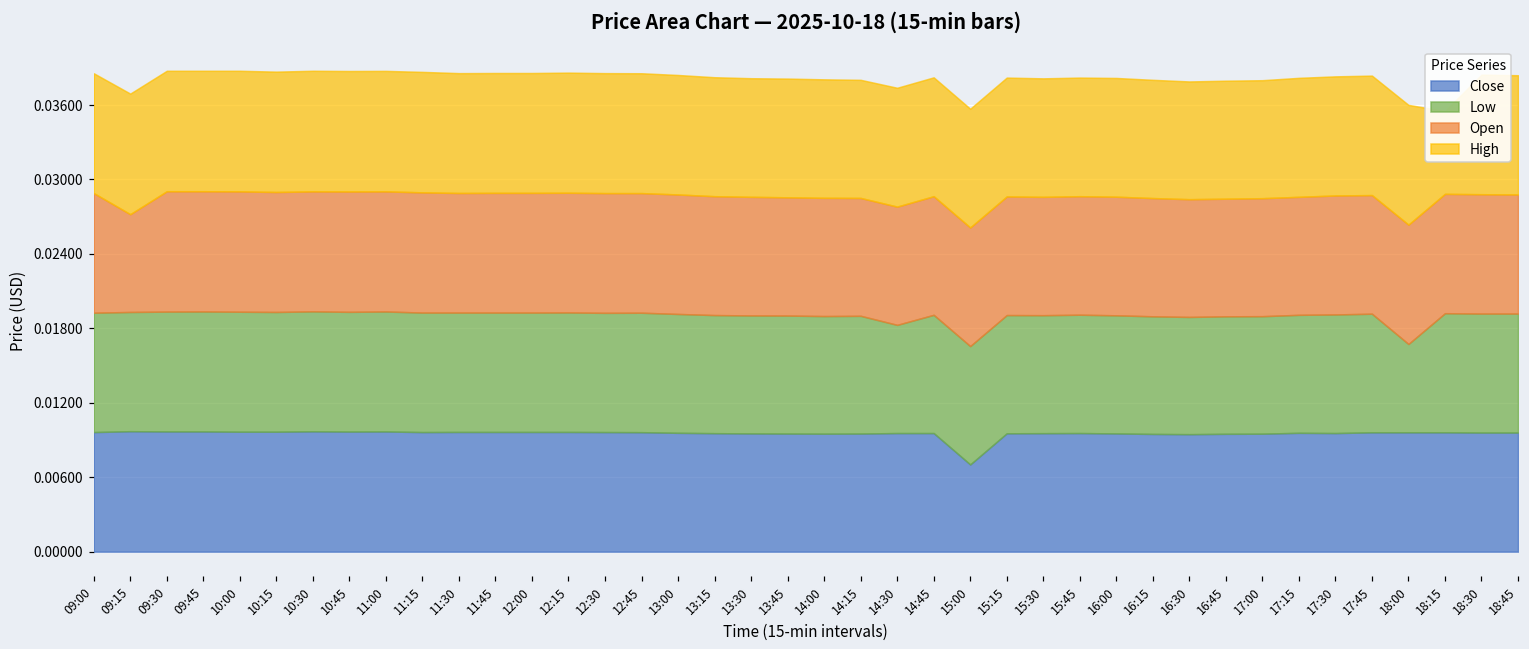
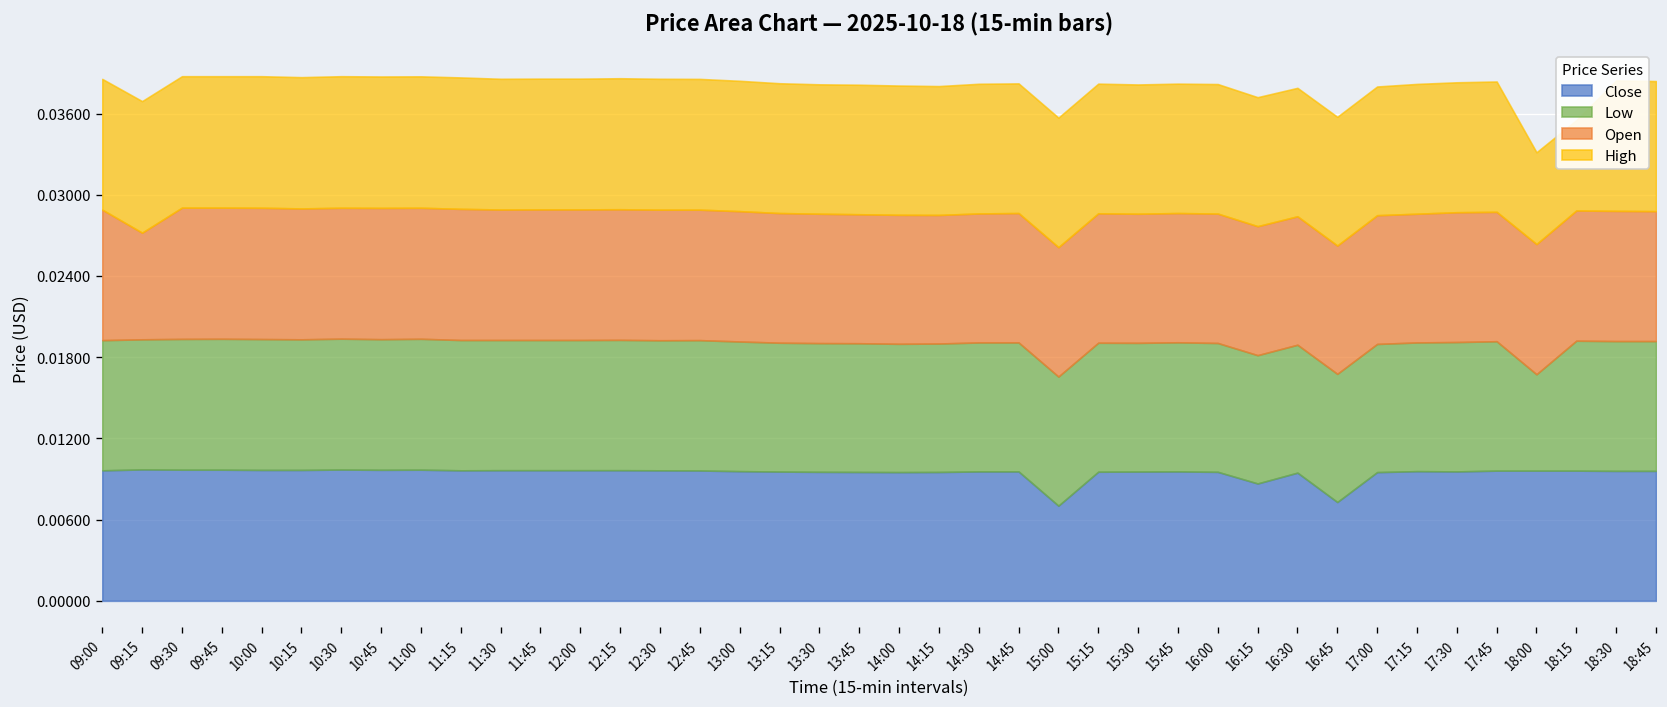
Low, 14:30: 0.0087 -> 0.0095
Close, 16:15: 0.0095 -> 0.0087
Close, 16:45: 0.0095 -> 0.0073
High, 18:00: 0.0097 -> 0.0068
